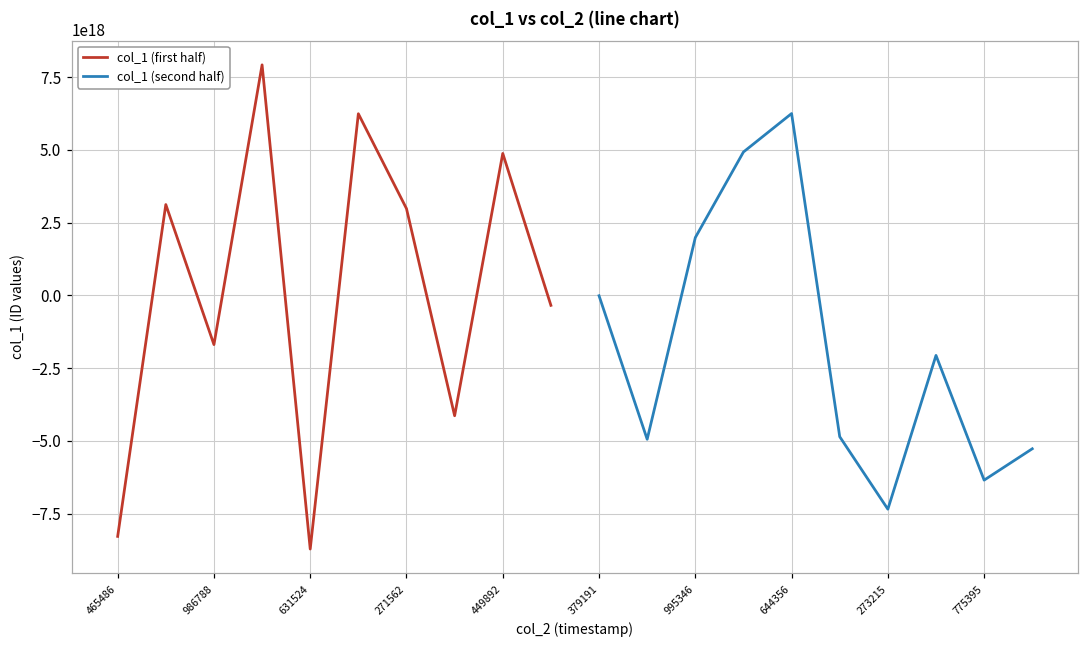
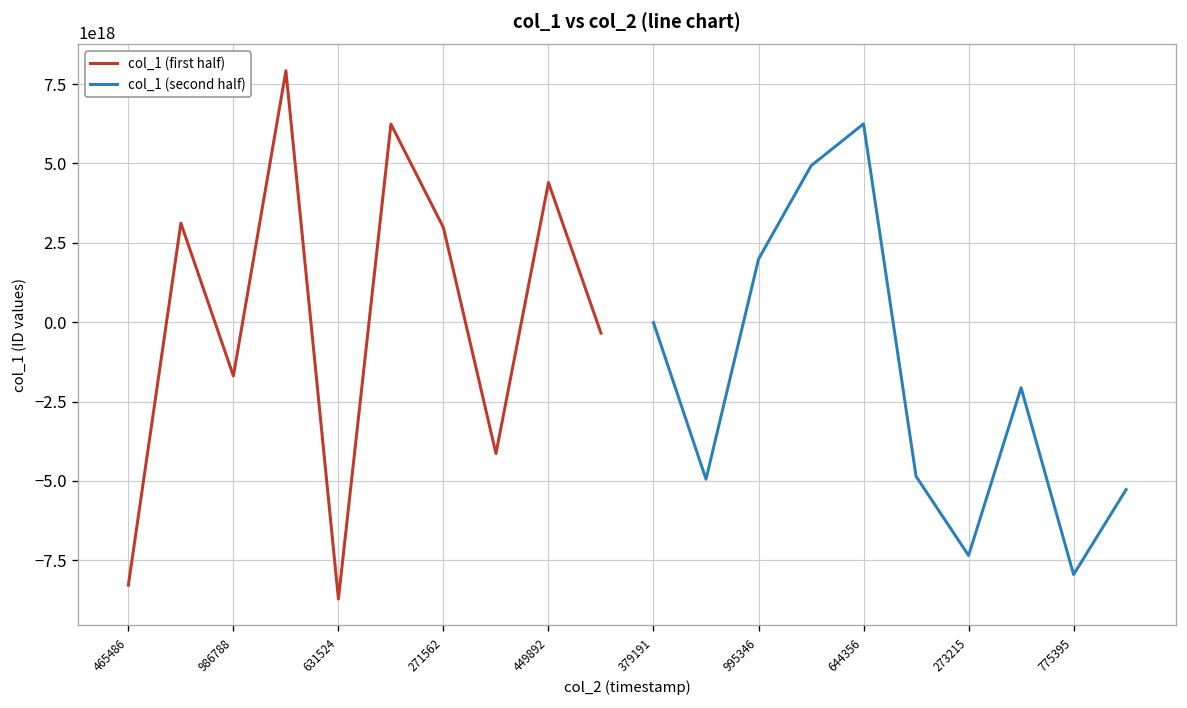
col_1 (first half), 449892: 4900000000000000000 -> 4400000000000000000
col_1 (second half), 775395: -6400000000000000000 -> -8000000000000000000
